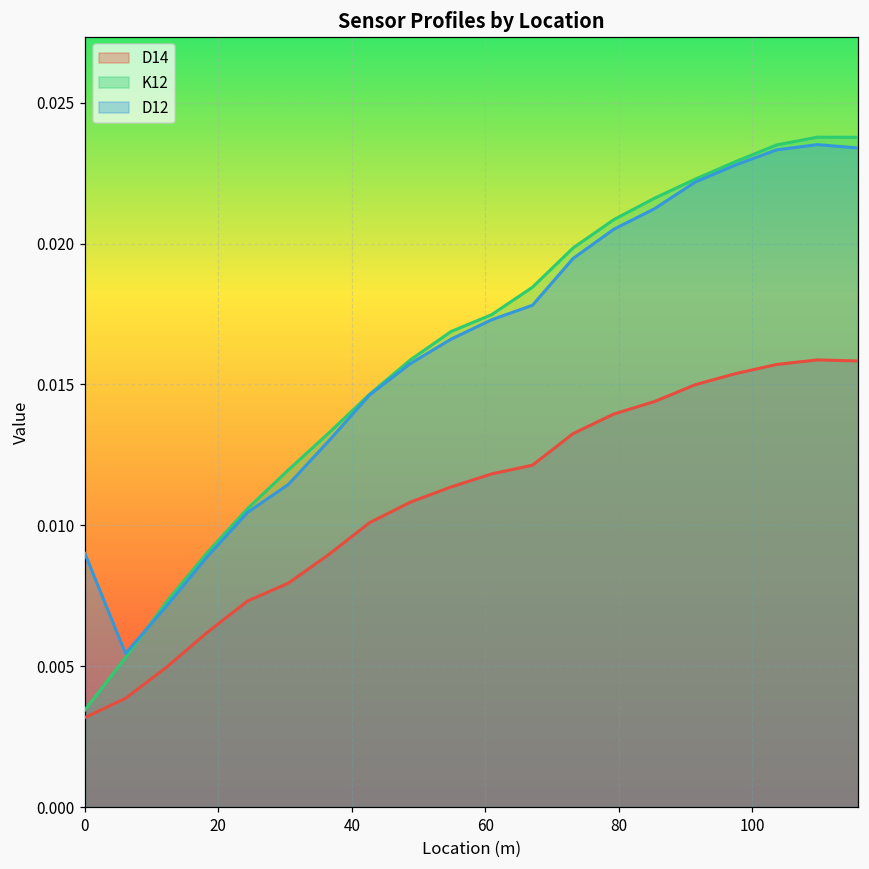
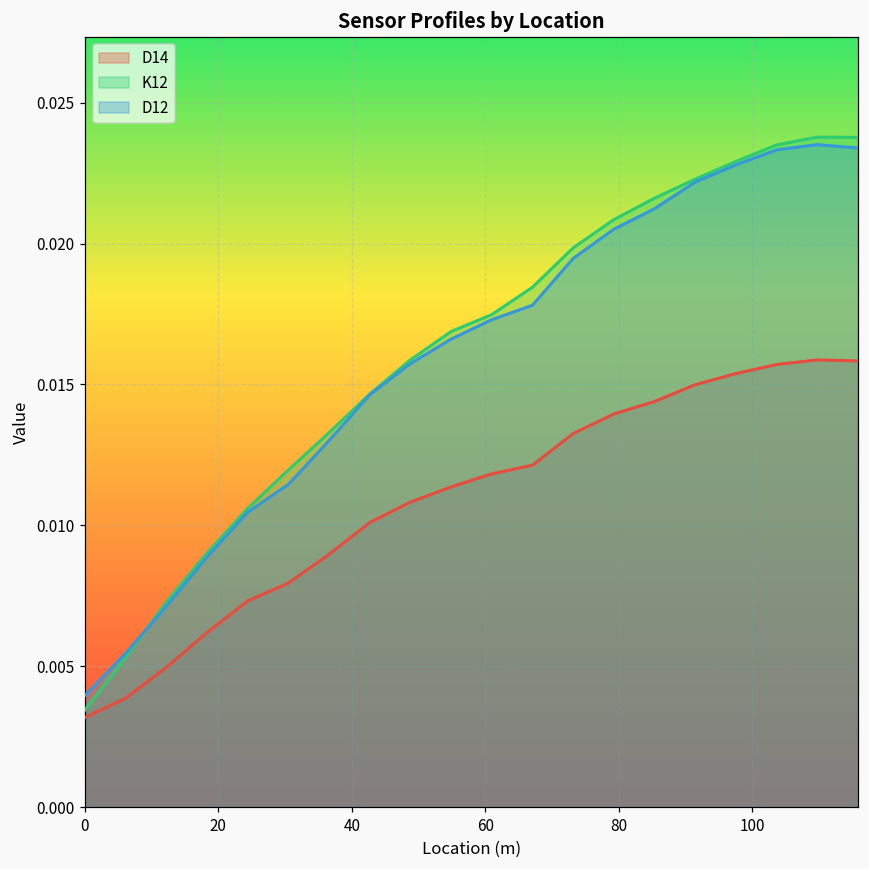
D12, 0: 0.0090 -> 0.0040
